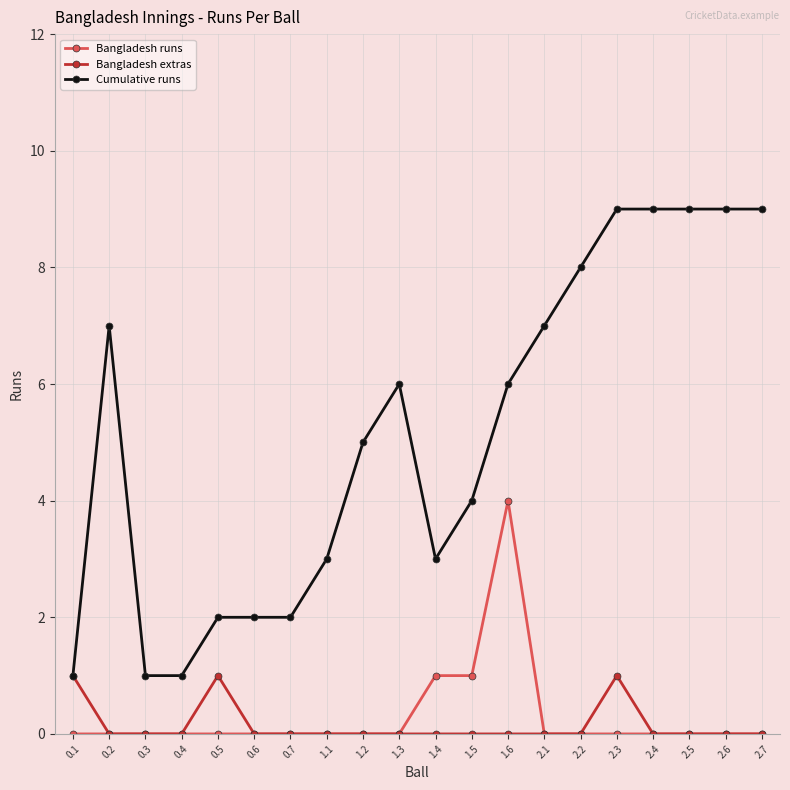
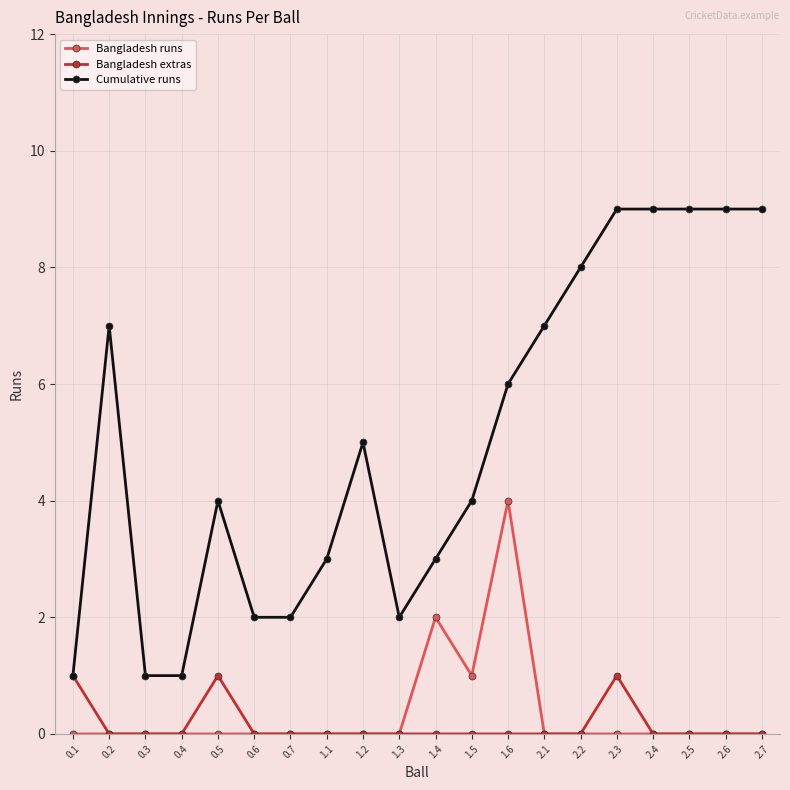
Cumulative runs, 0.5: 2 -> 4
Cumulative runs, 1.3: 6 -> 2
Bangladesh runs, 1.4: 1 -> 2
